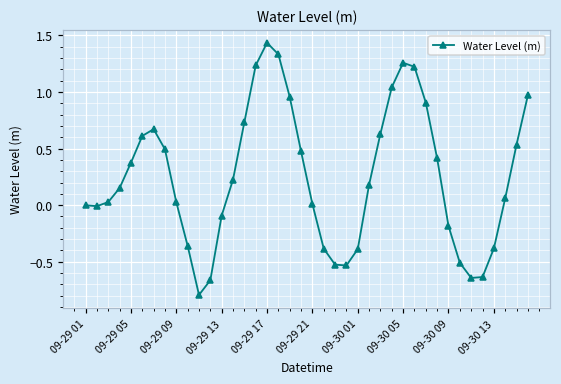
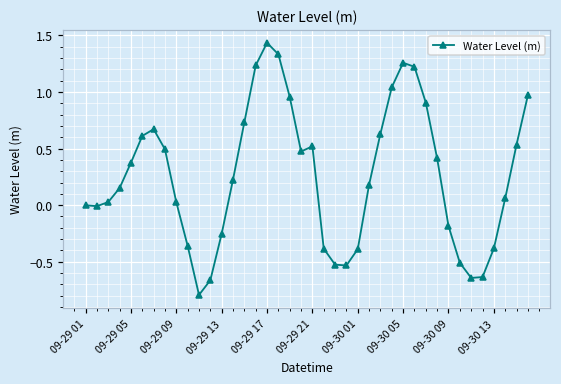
09-29 13: -0.09 -> -0.25
09-29 21: 0.01 -> 0.52
